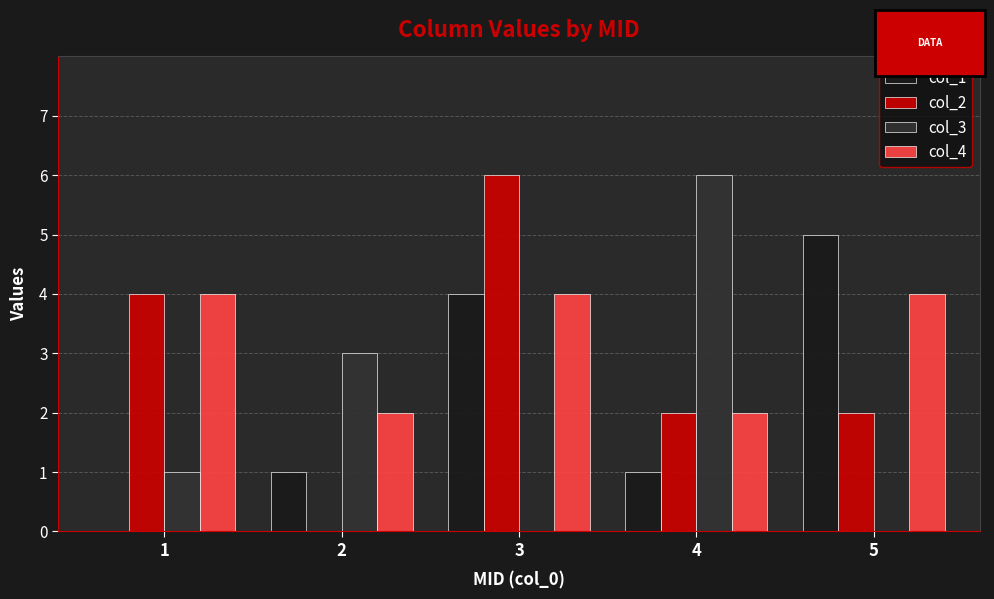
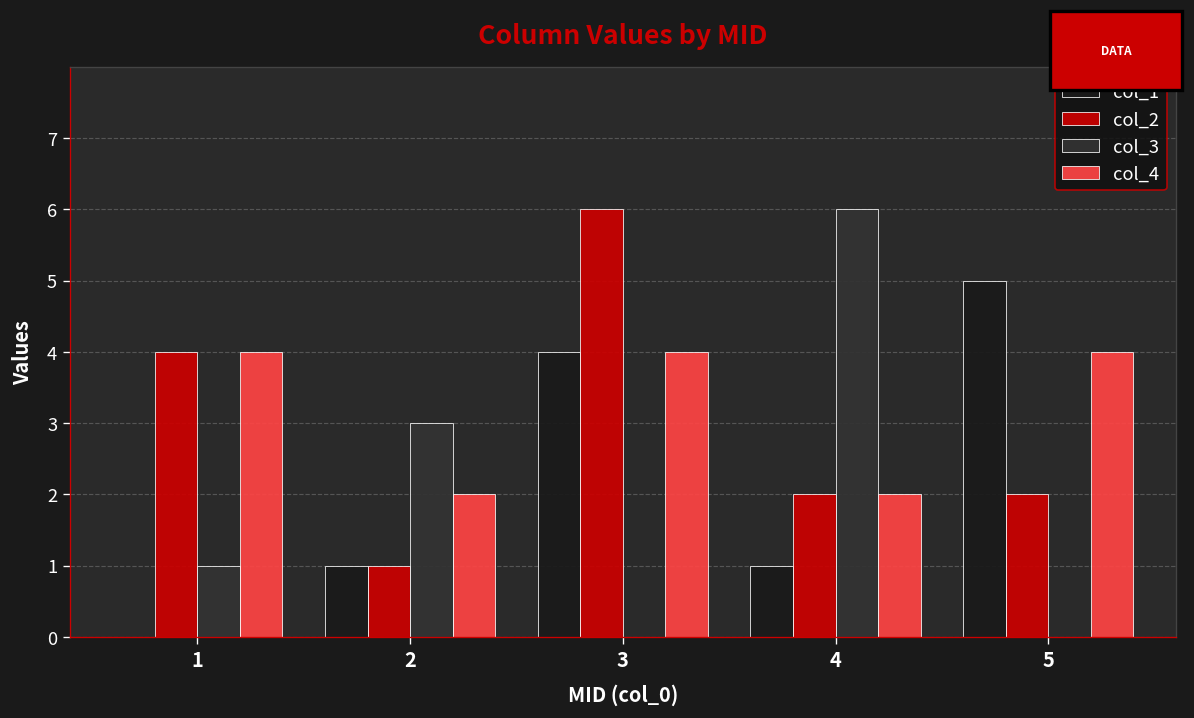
col_2, 2: 0 -> 1
